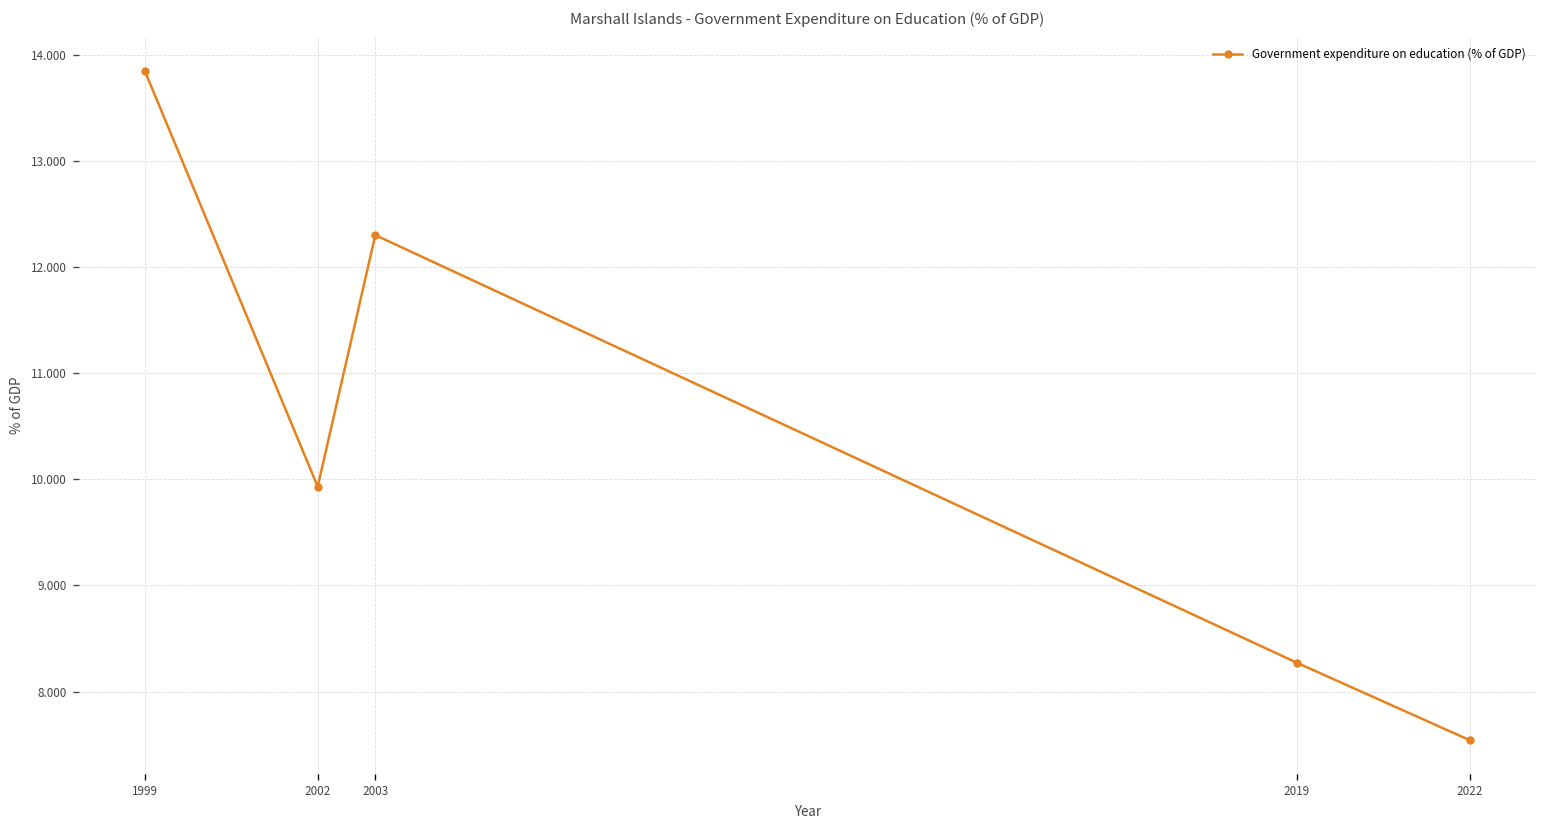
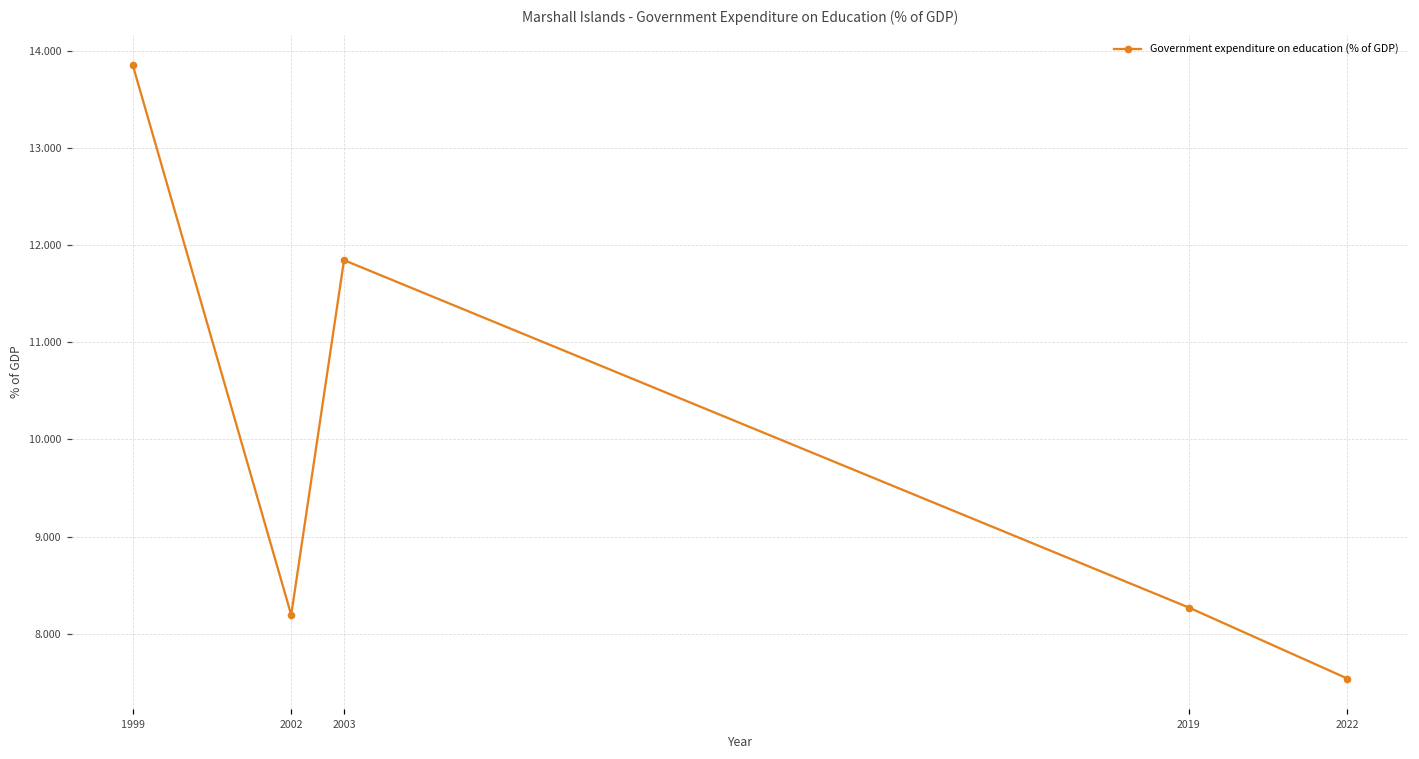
2002: 9.9 -> 8.2
2003: 12.3 -> 11.8
